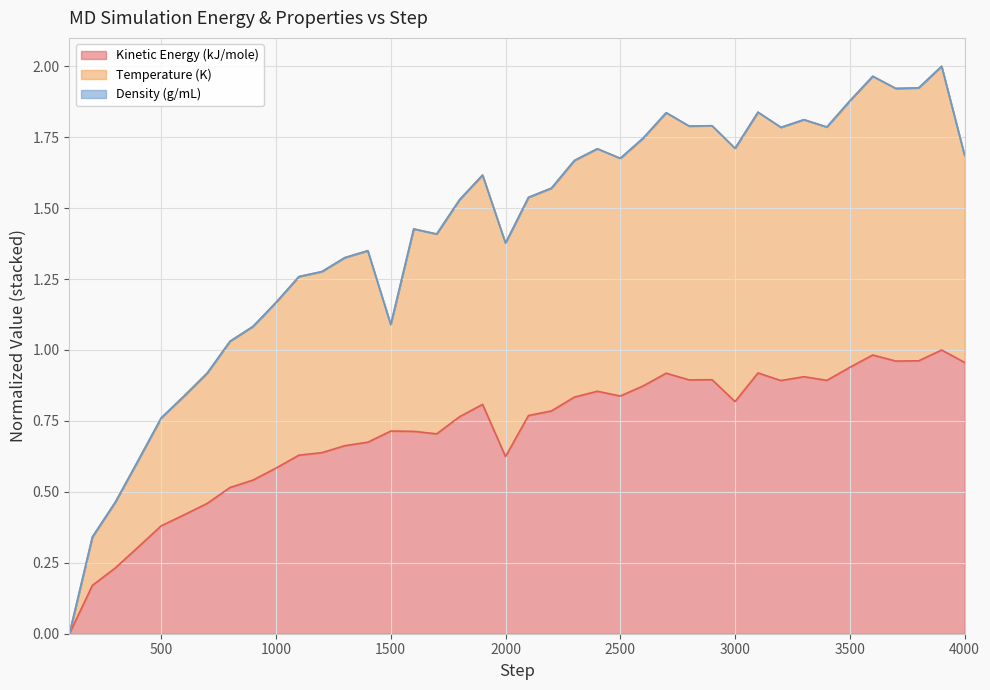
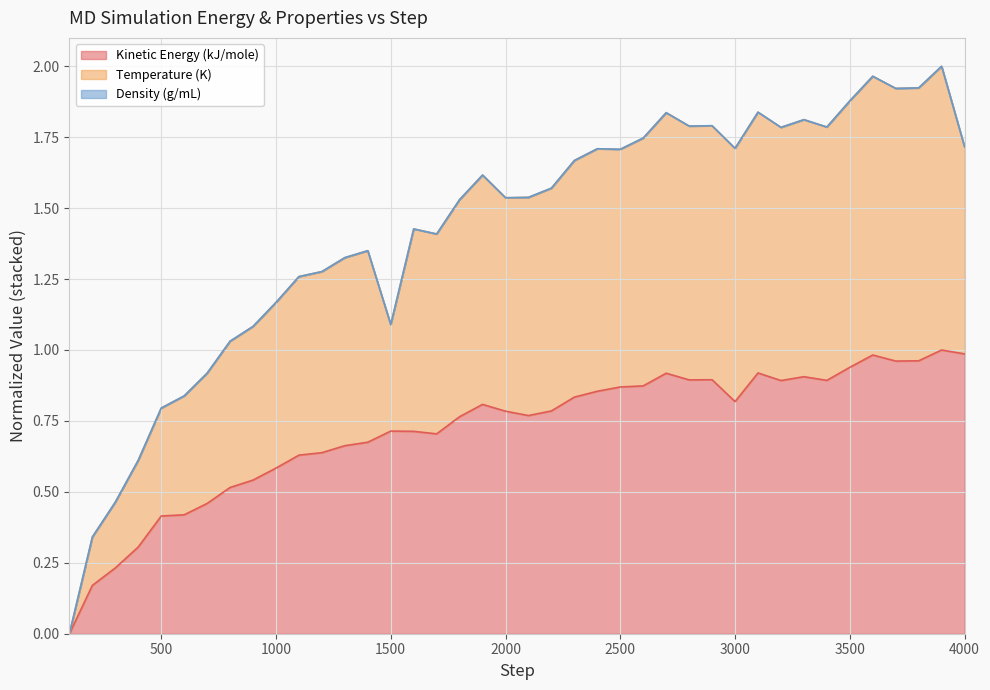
Kinetic Energy (kJ/mole), 500: 0.38 -> 0.41
Kinetic Energy (kJ/mole), 2000: 0.62 -> 0.78
Kinetic Energy (kJ/mole), 2500: 0.84 -> 0.87
Kinetic Energy (kJ/mole), 4000: 0.96 -> 0.99
